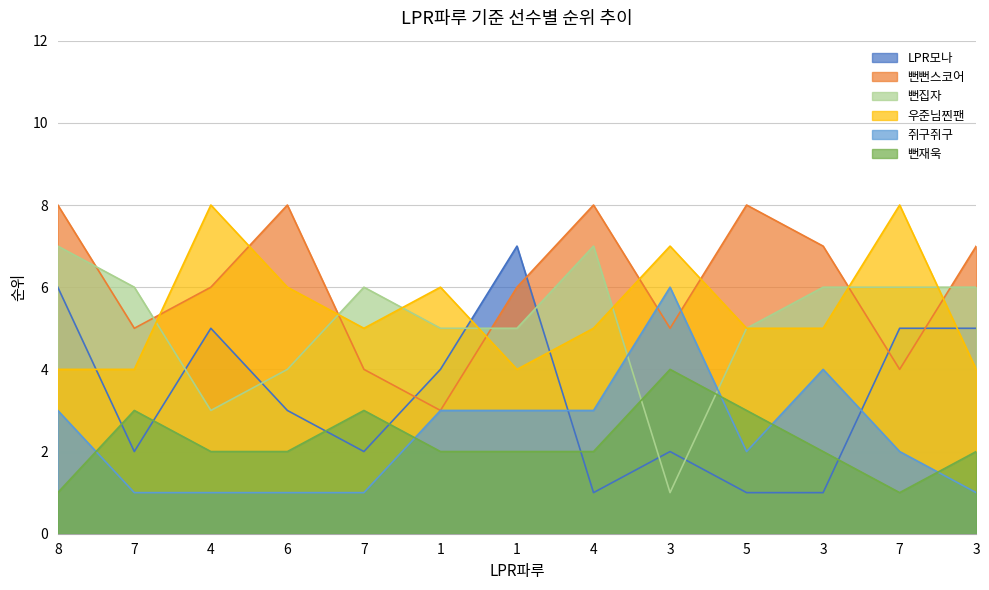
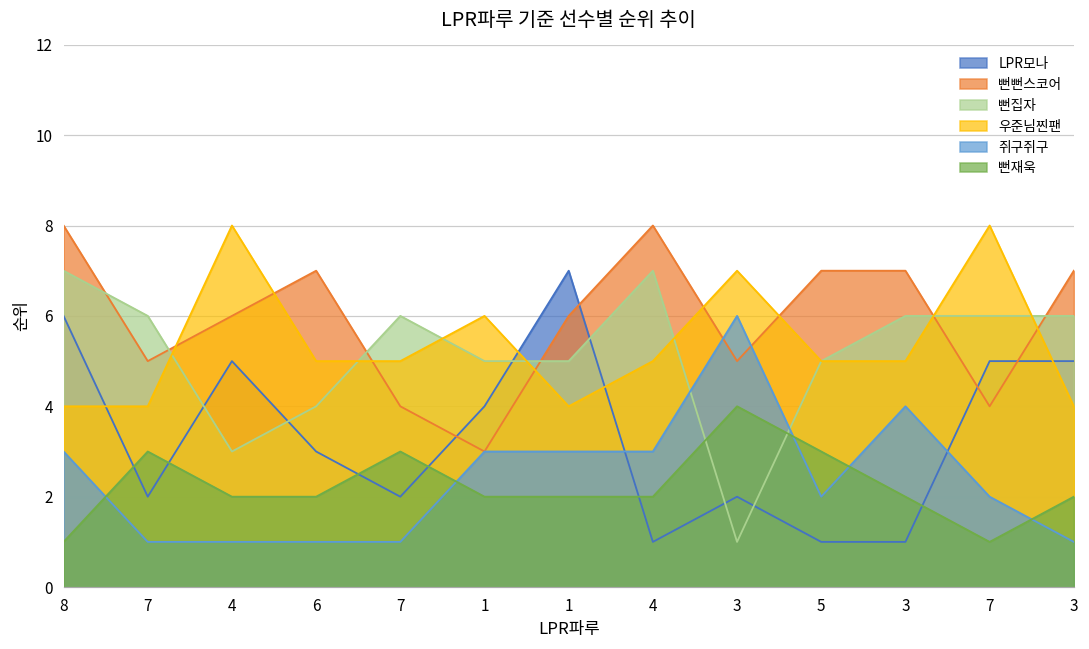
뻔뻔스코어, 6: 8 -> 7
우준님찐팬, 6: 6 -> 5
뻔뻔스코어, 5: 8 -> 7
